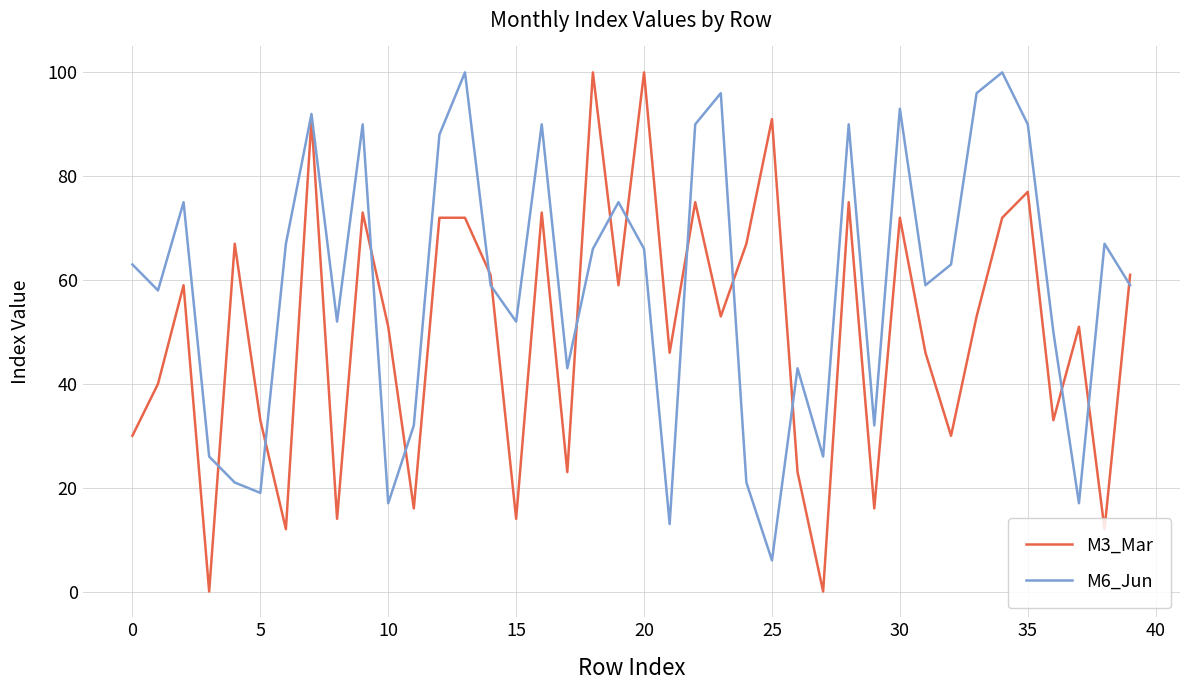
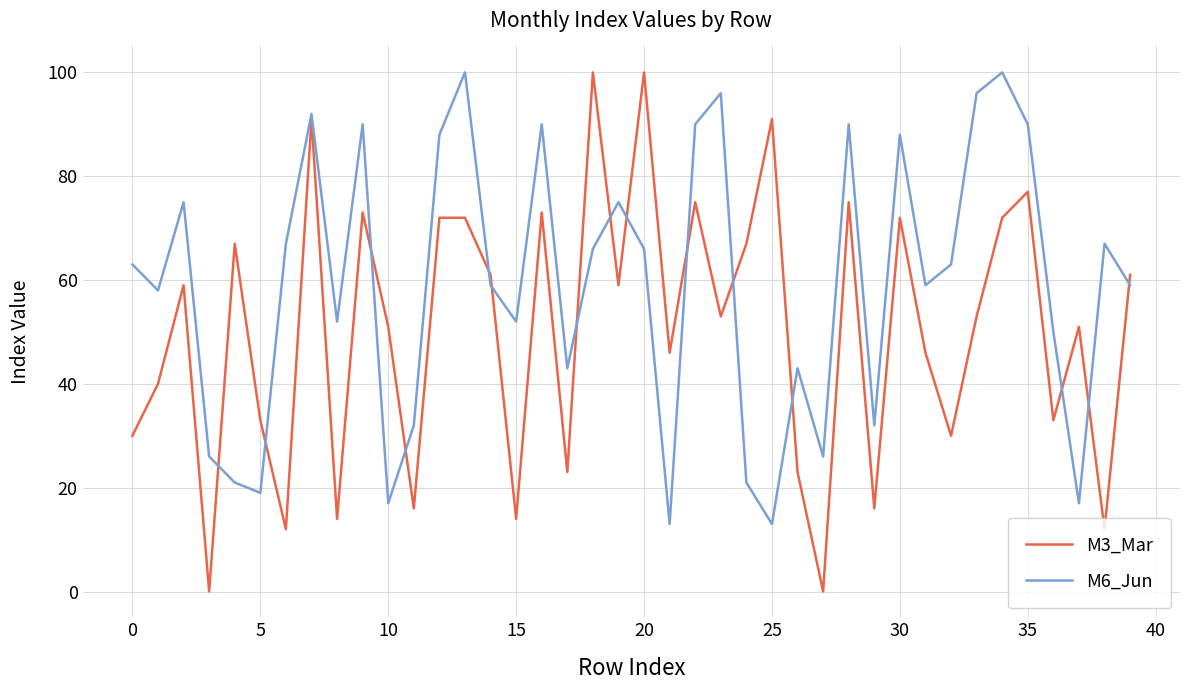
M6_Jun, 25: 6 -> 13
M6_Jun, 30: 93 -> 88
